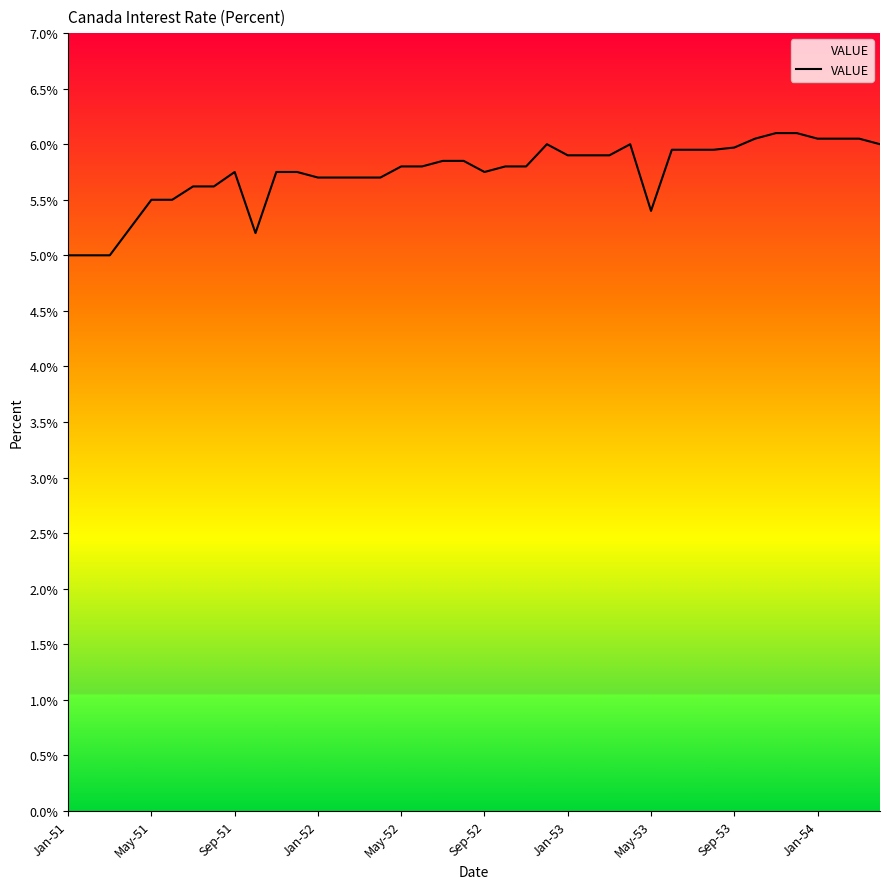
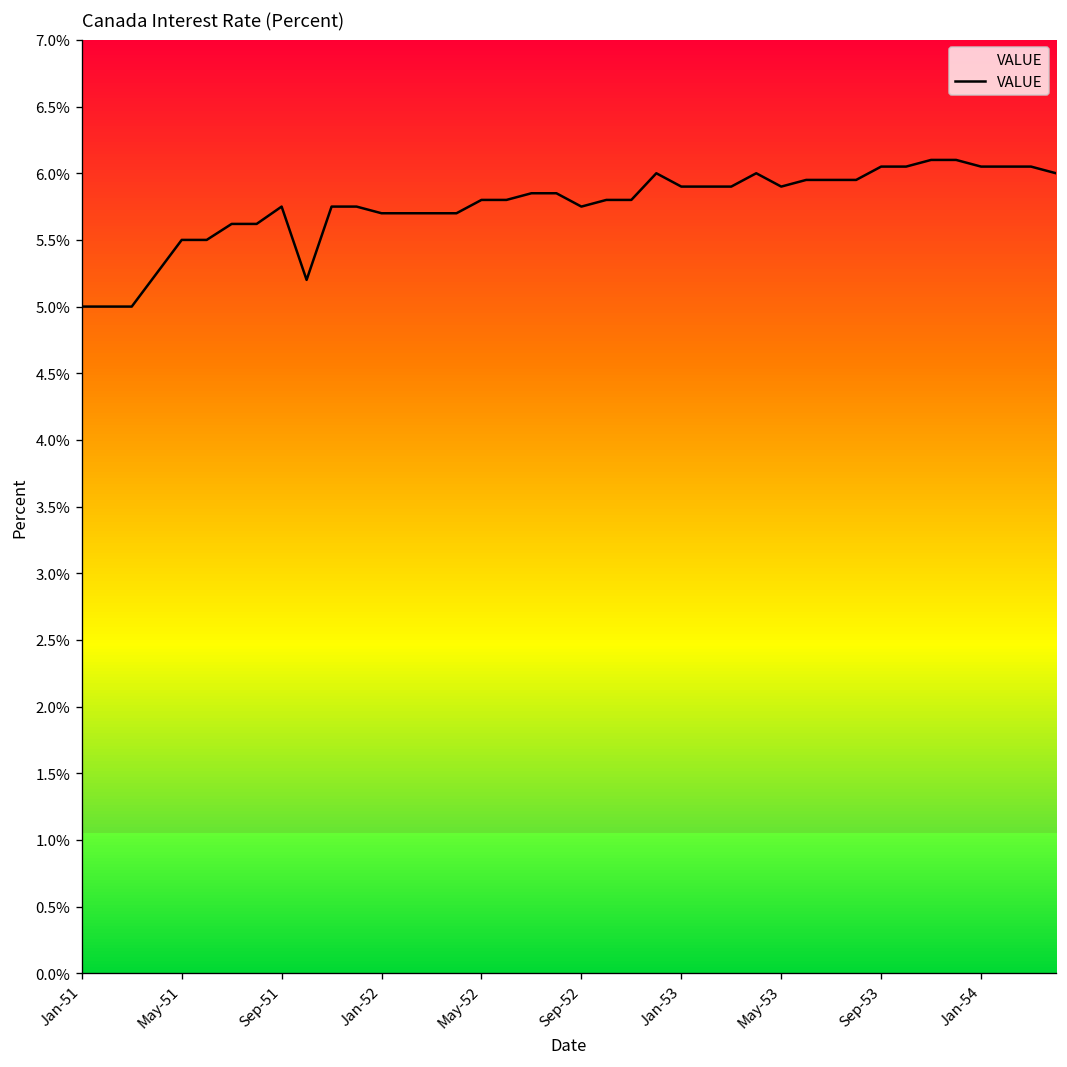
May-53: 5.4% -> 5.9%
Sep-53: 5.97% -> 6.05%
